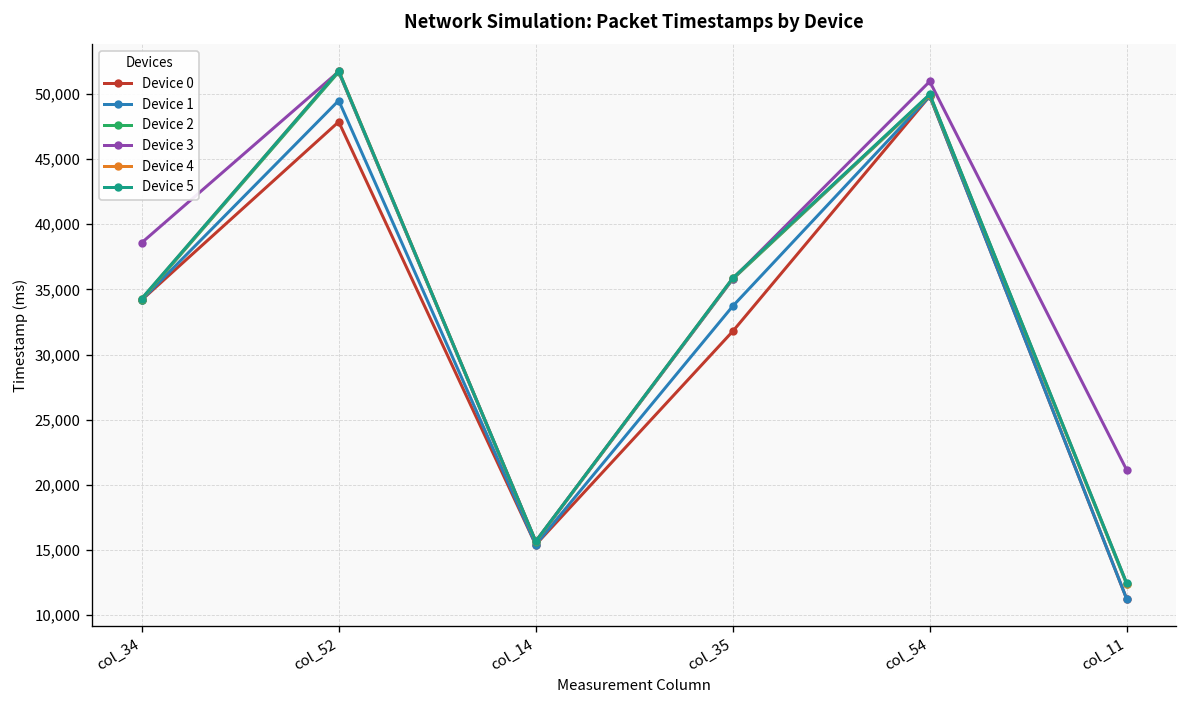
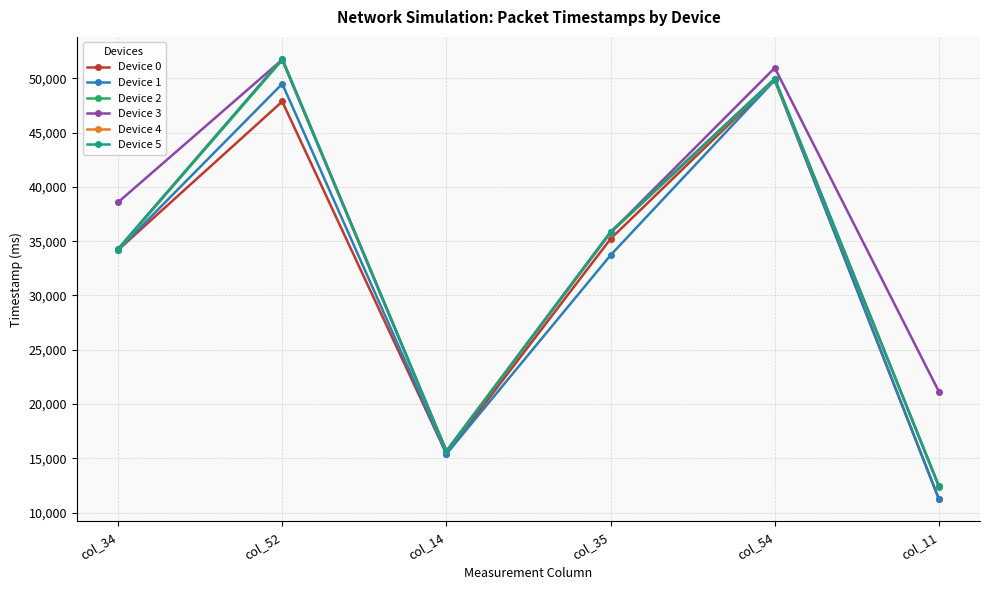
Device 0, col_35: 31,800 -> 35,200
